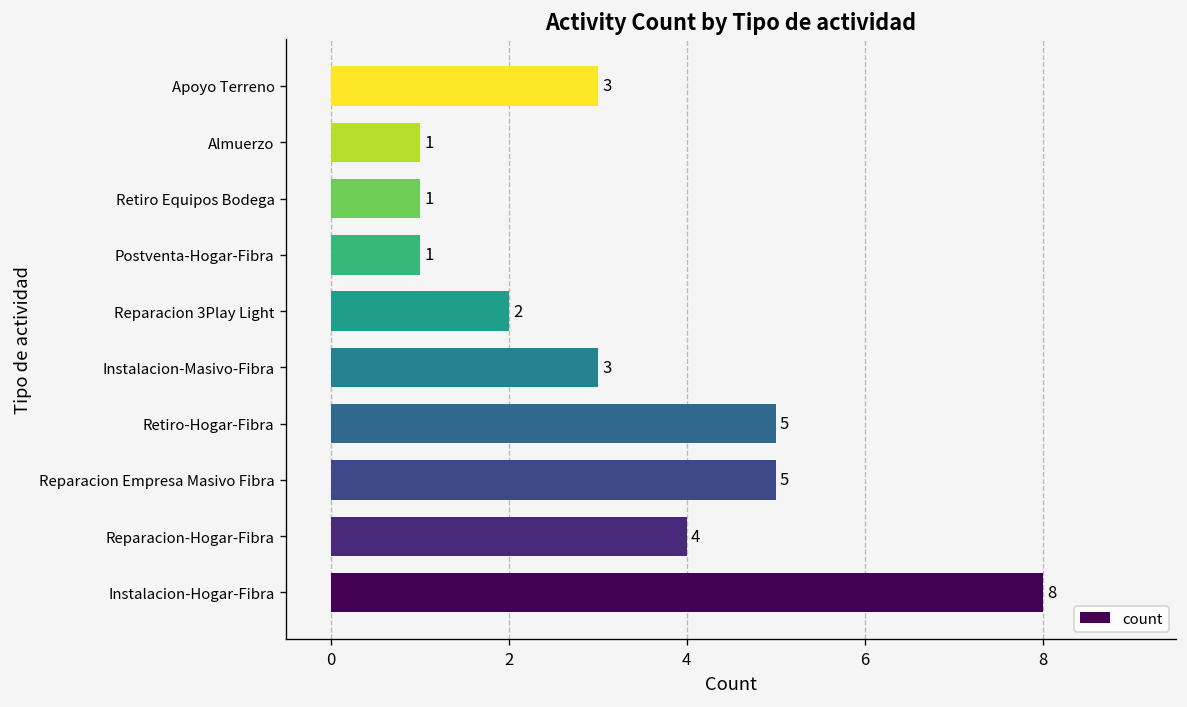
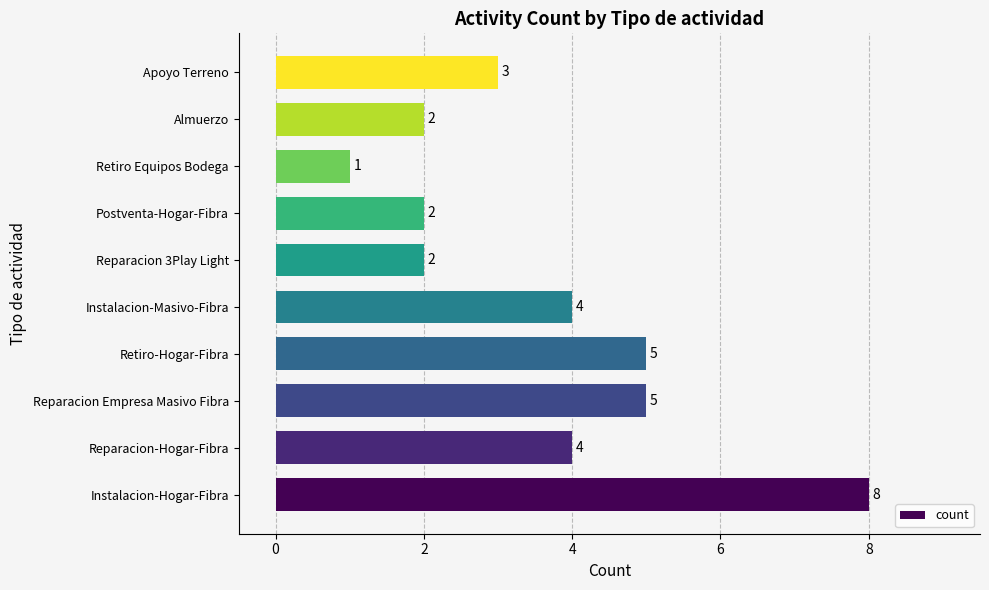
Almuerzo: 1 -> 2
Postventa-Hogar-Fibra: 1 -> 2
Instalacion-Masivo-Fibra: 3 -> 4
